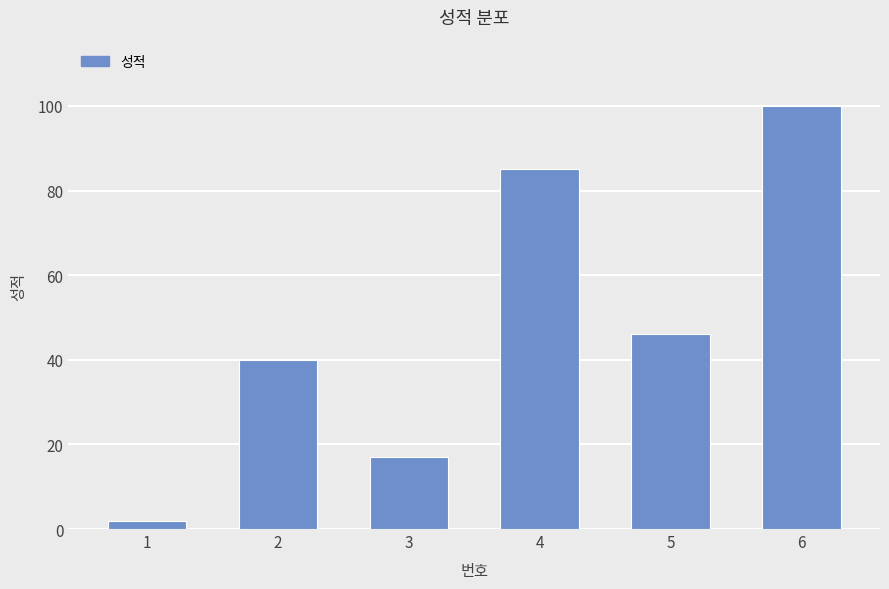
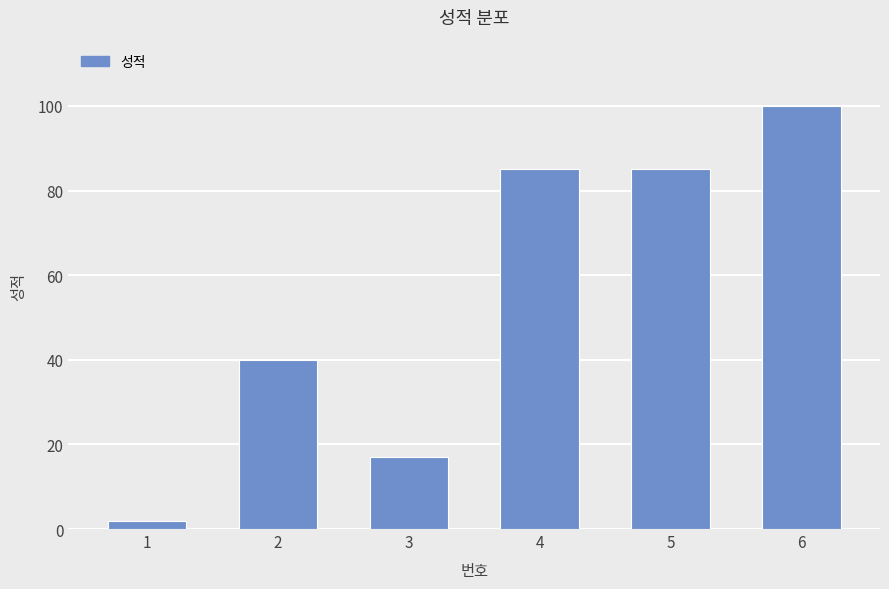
5: 46 -> 85
